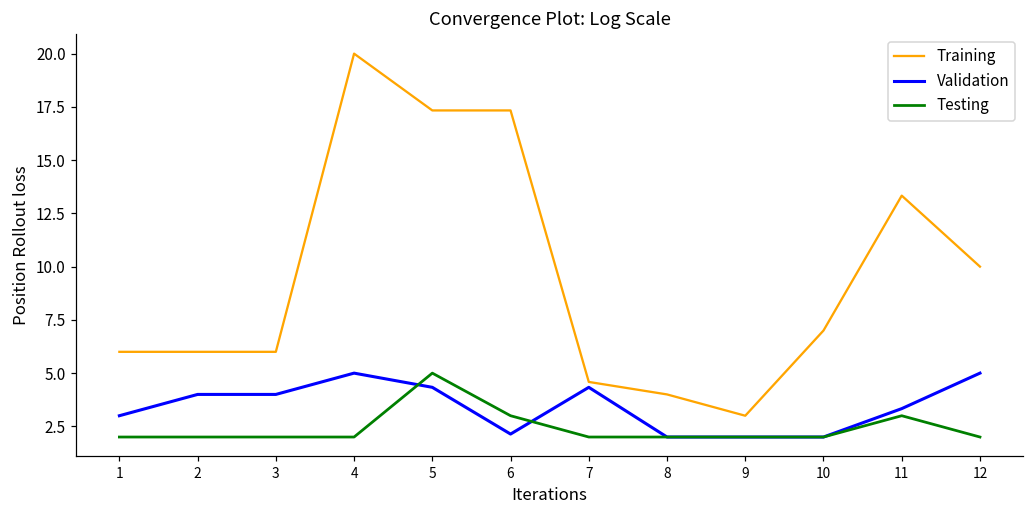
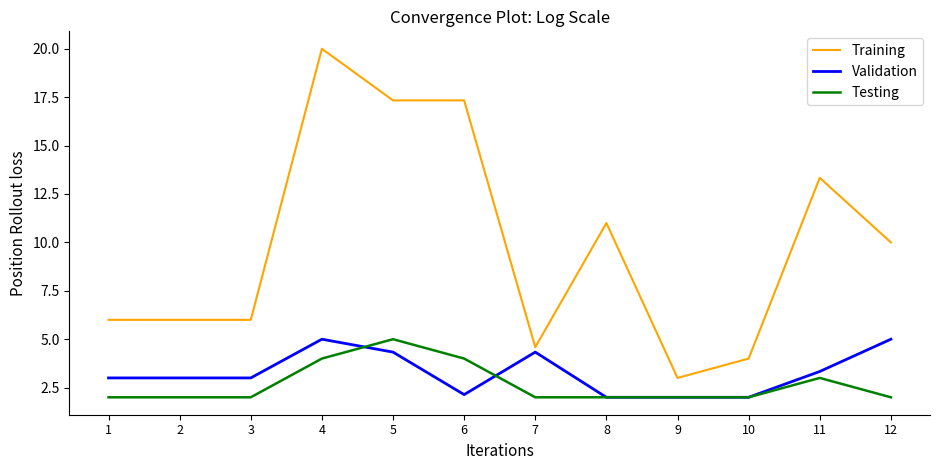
Validation, 2: 4 -> 3
Validation, 3: 4 -> 3
Testing, 4: 2 -> 4
Testing, 6: 3 -> 4
Training, 8: 4 -> 11
Training, 10: 7 -> 4
